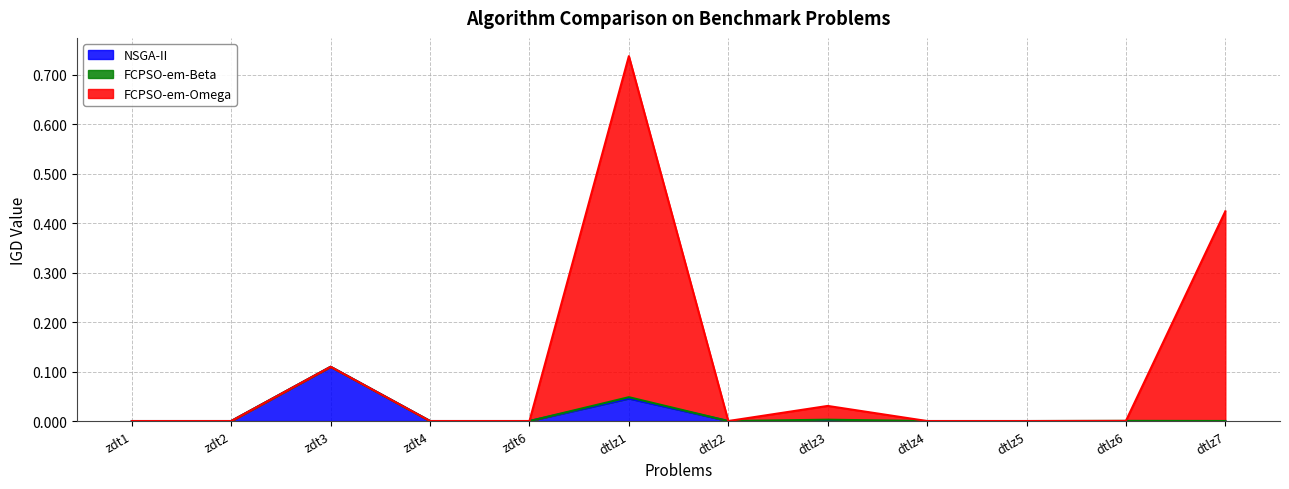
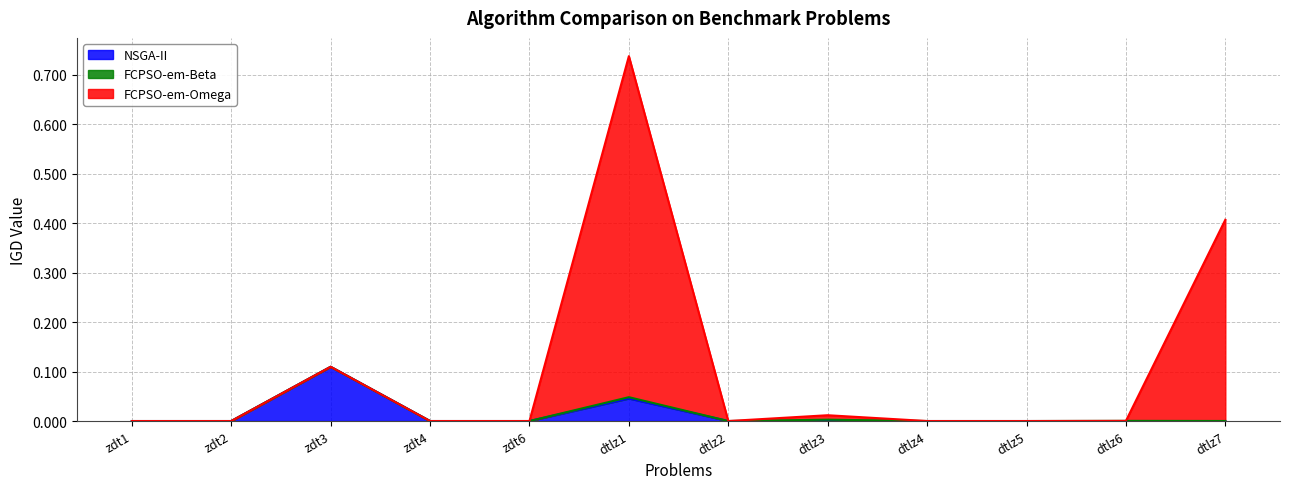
FCPSO-em-Omega, dtlz3: 0.03 -> 0.01
FCPSO-em-Omega, dtlz7: 0.42 -> 0.41
